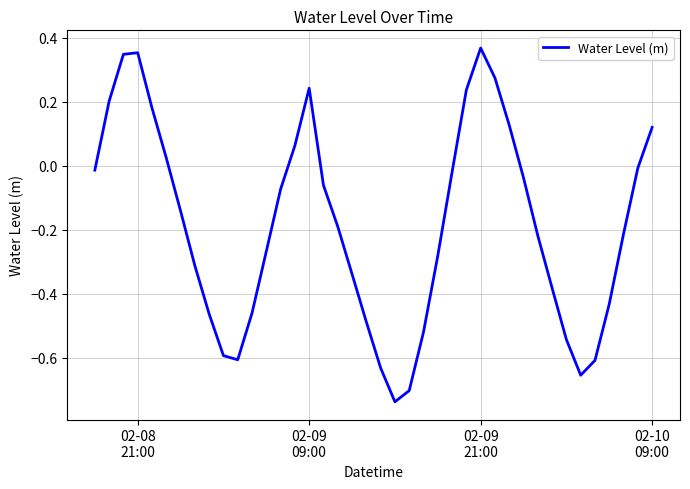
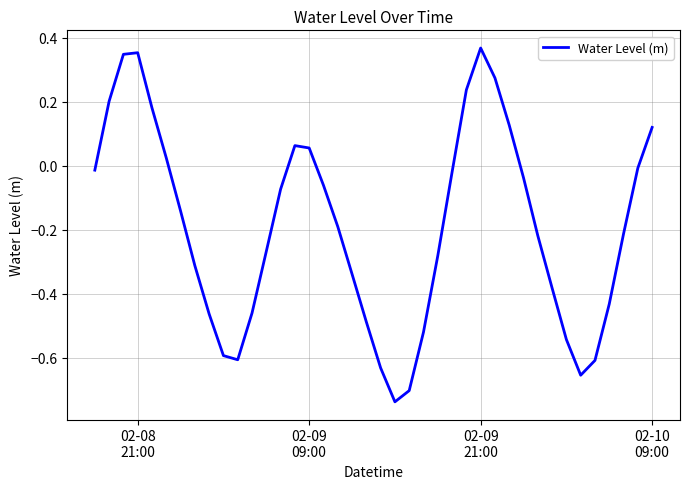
02-09 09:00: 0.24 -> 0.06
